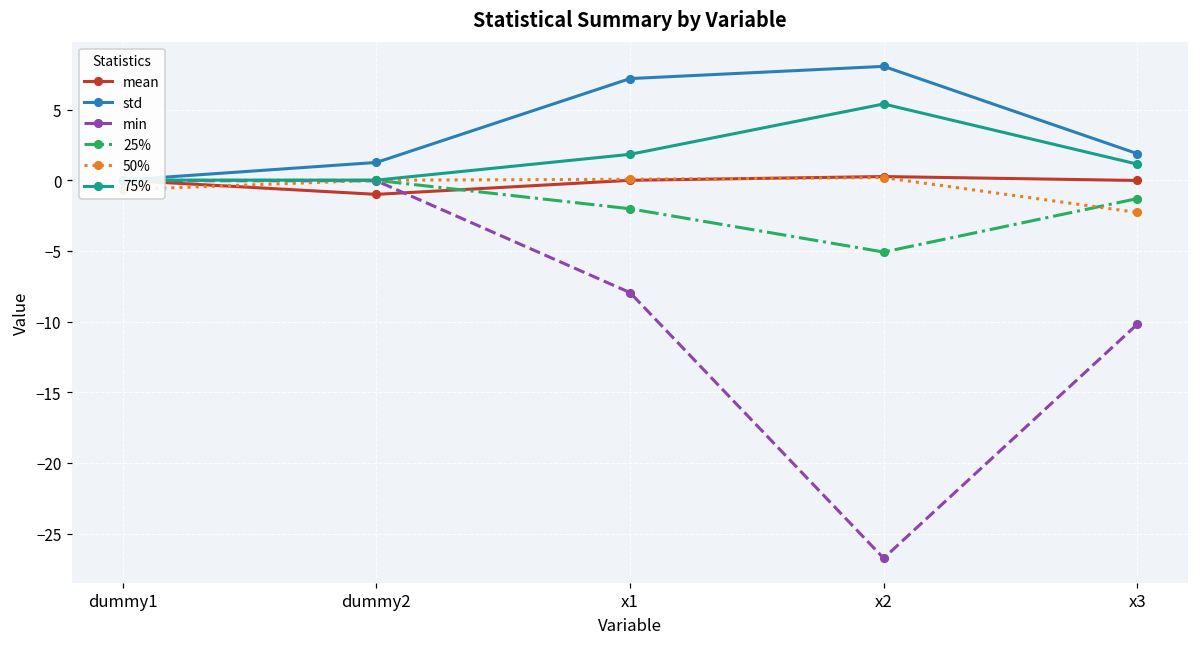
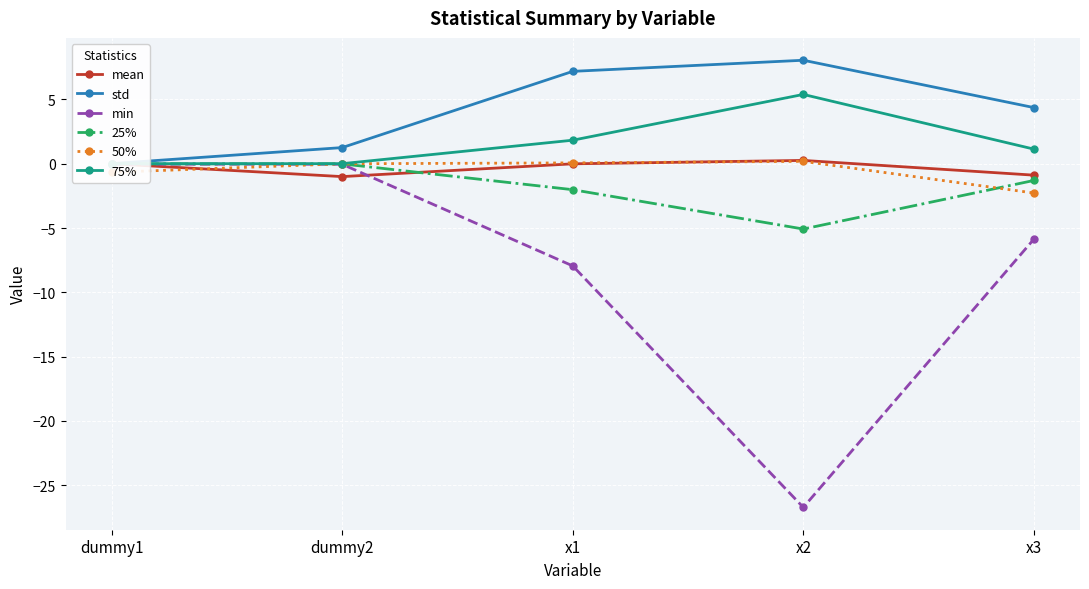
mean, x3: 0.0 -> -0.9
std, x3: 1.9 -> 4.4
min, x3: -10.2 -> -5.9
